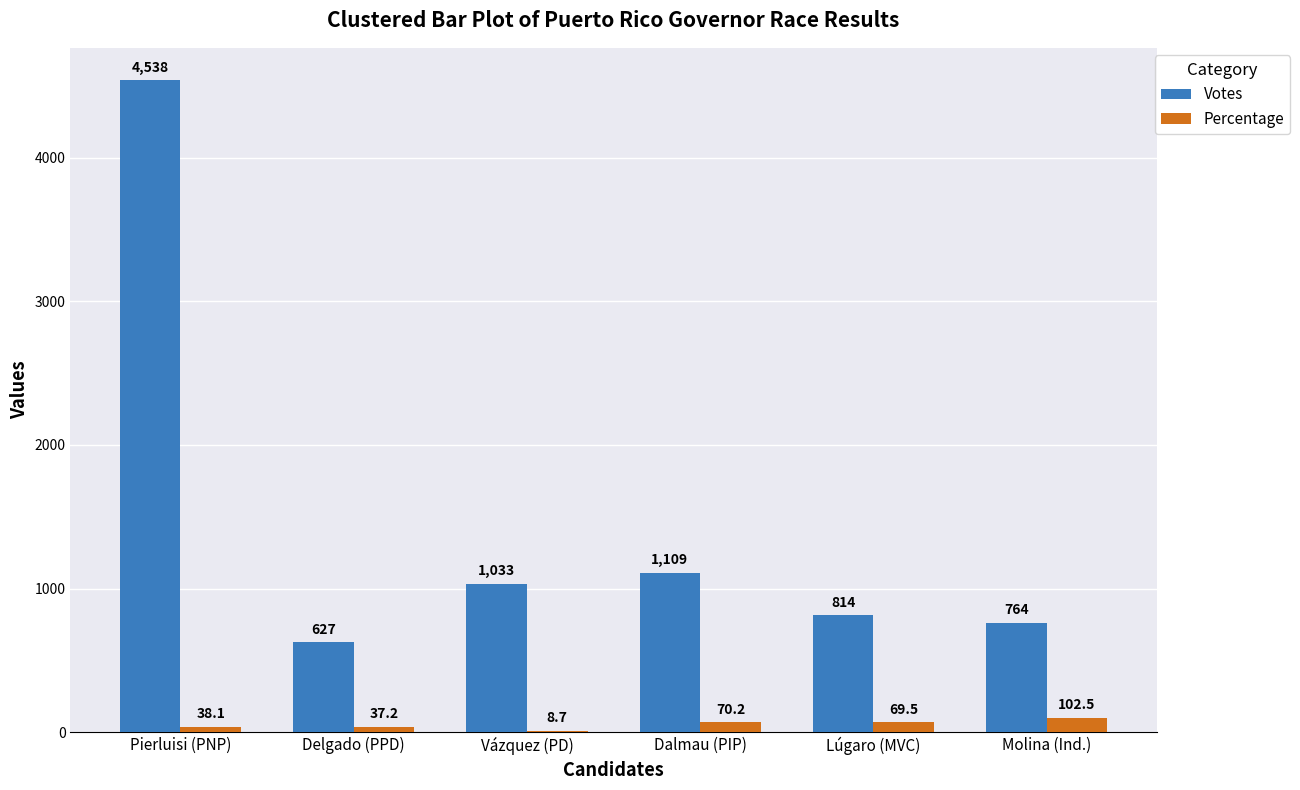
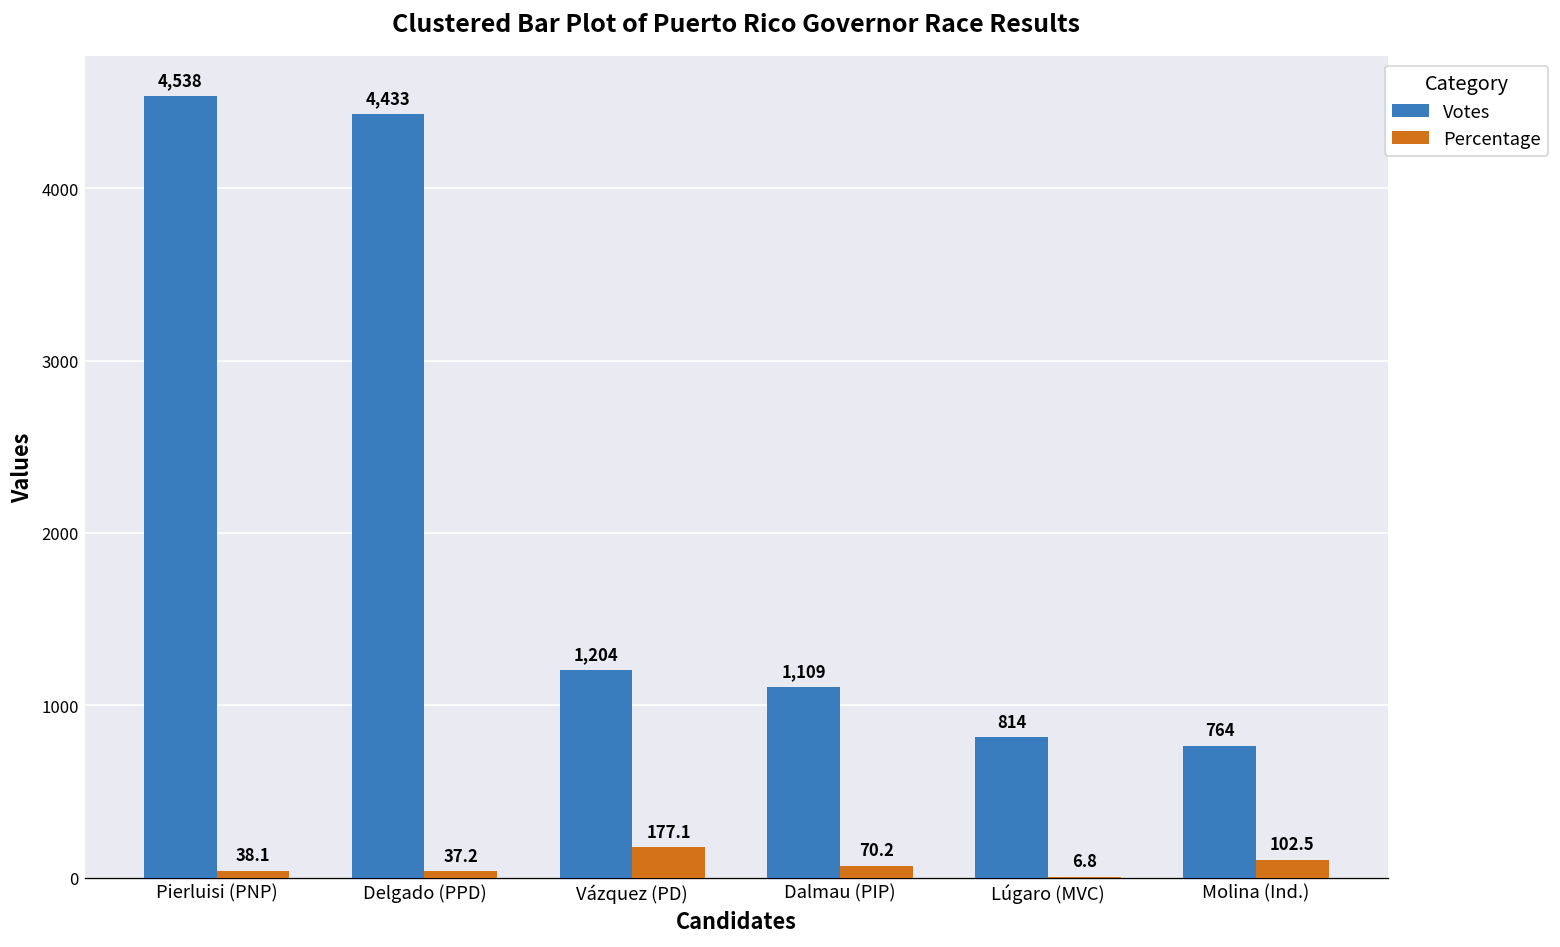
Votes, Delgado (PPD): 627 -> 4,433
Votes, Vázquez (PD): 1,033 -> 1,204
Percentage, Vázquez (PD): 8.7 -> 177.1
Percentage, Lúgaro (MVC): 69.5 -> 6.8
